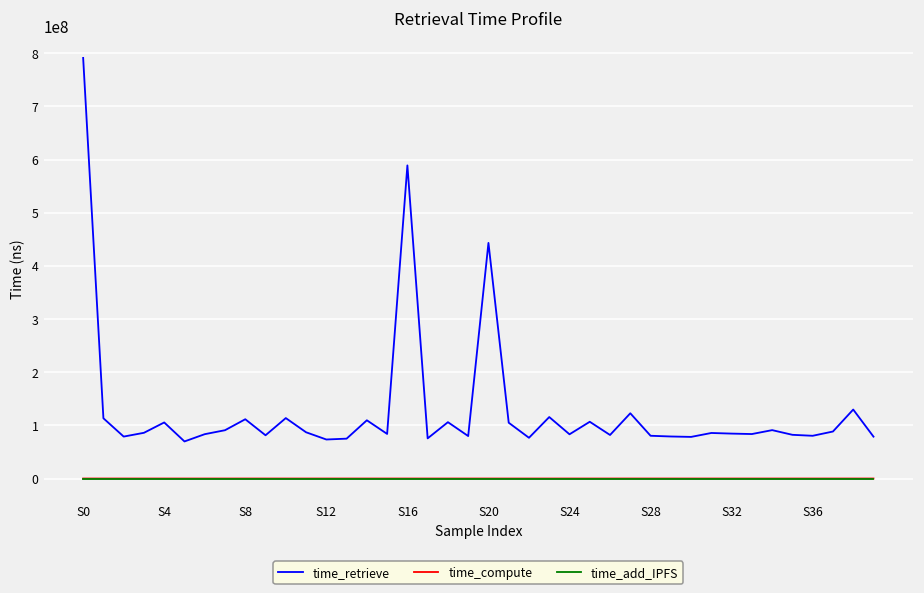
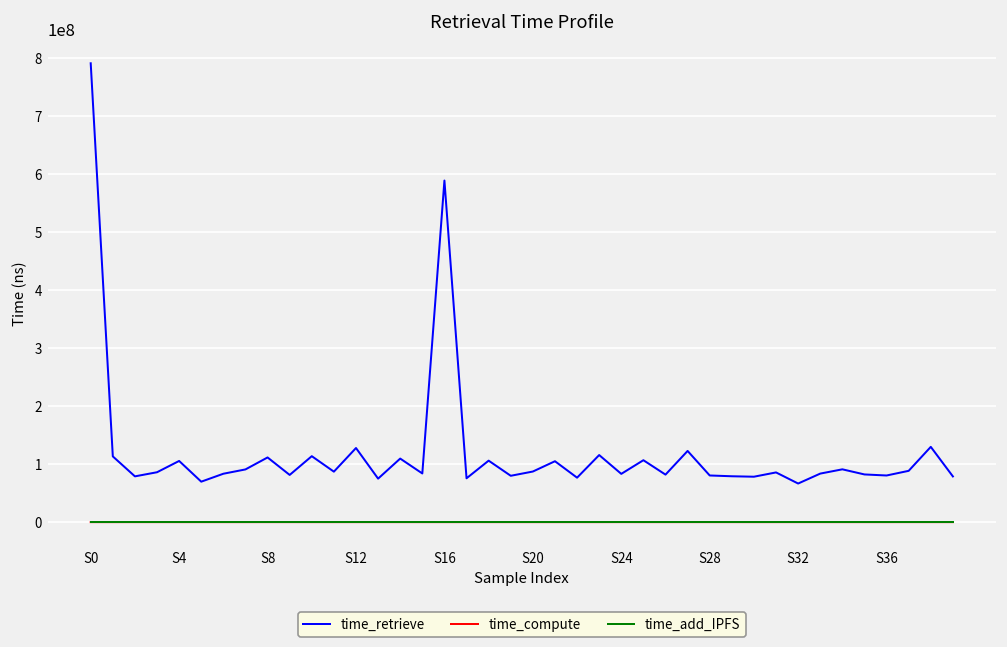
time_retrieve, S12: 70000000 -> 130000000
time_retrieve, S20: 440000000 -> 90000000
time_retrieve, S32: 80000000 -> 70000000
